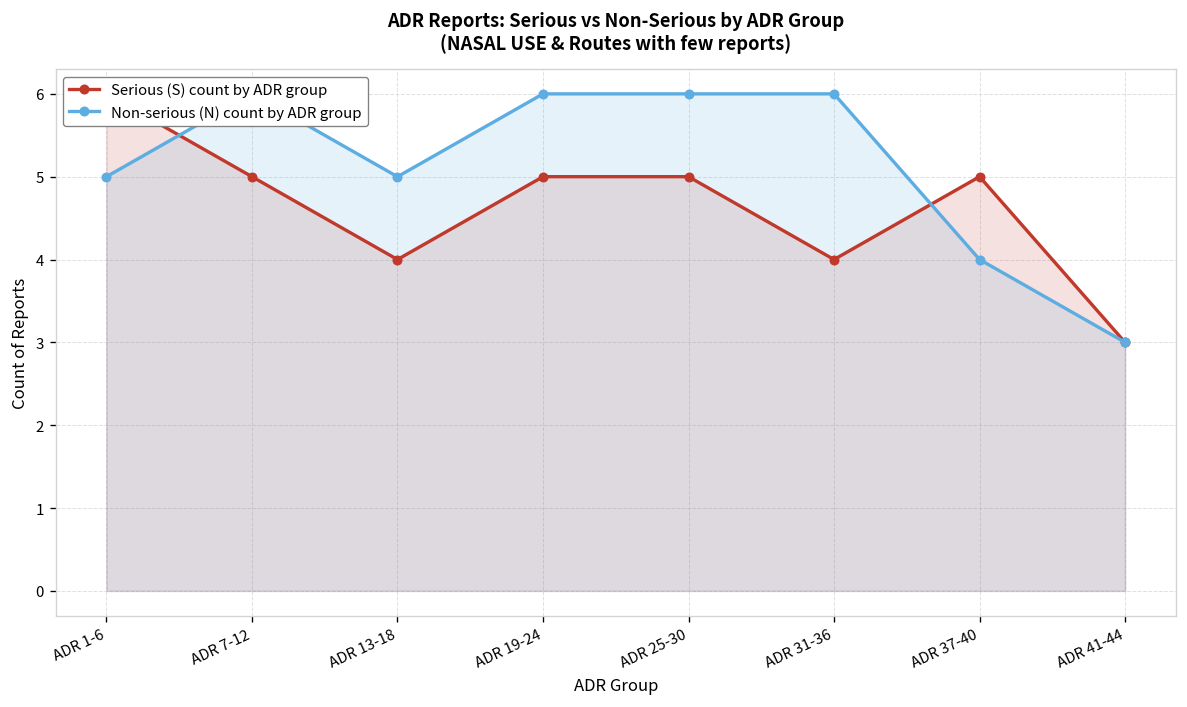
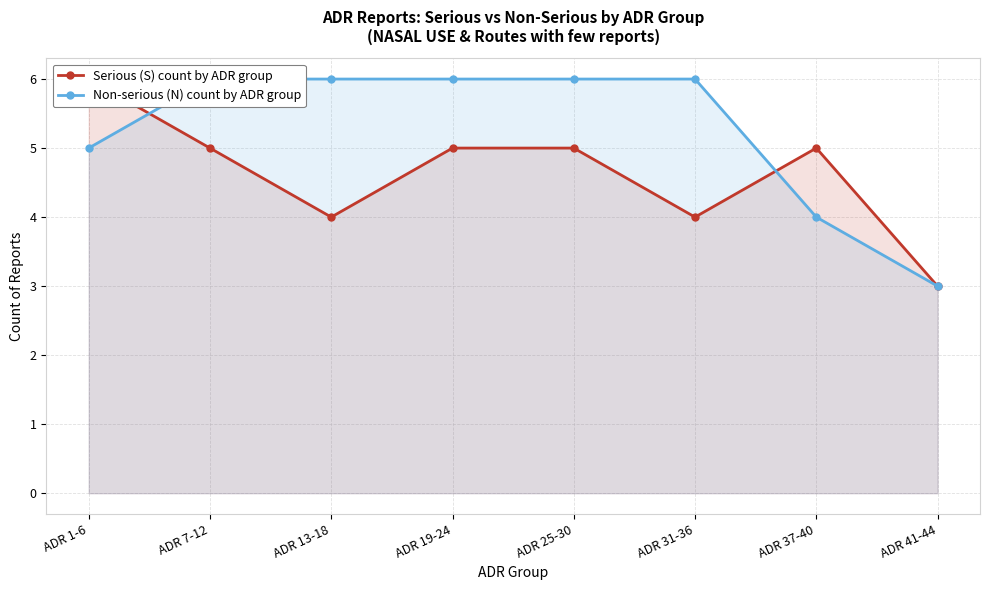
Non-serious (N) count by ADR group, ADR 13-18: 5 -> 6
